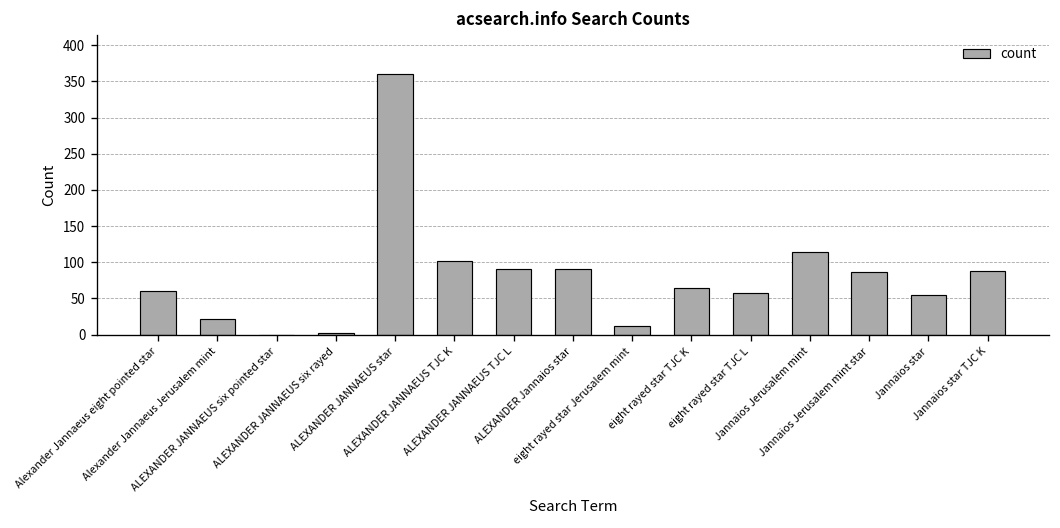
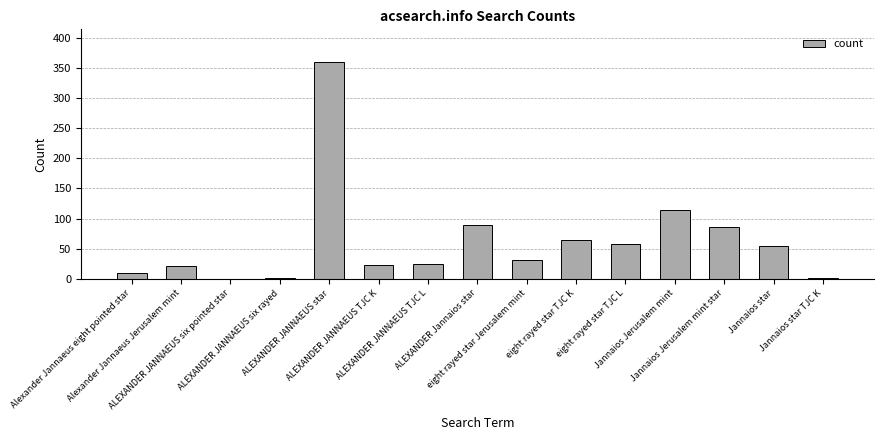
Alexander Jannaeus eight pointed star: 60 -> 10
ALEXANDER JANNAEUS TJC K: 100 -> 20
ALEXANDER JANNAEUS TJC L: 90 -> 30
eight rayed star Jerusalem mint: 10 -> 30
Jannaios star TJC K: 90 -> 0
